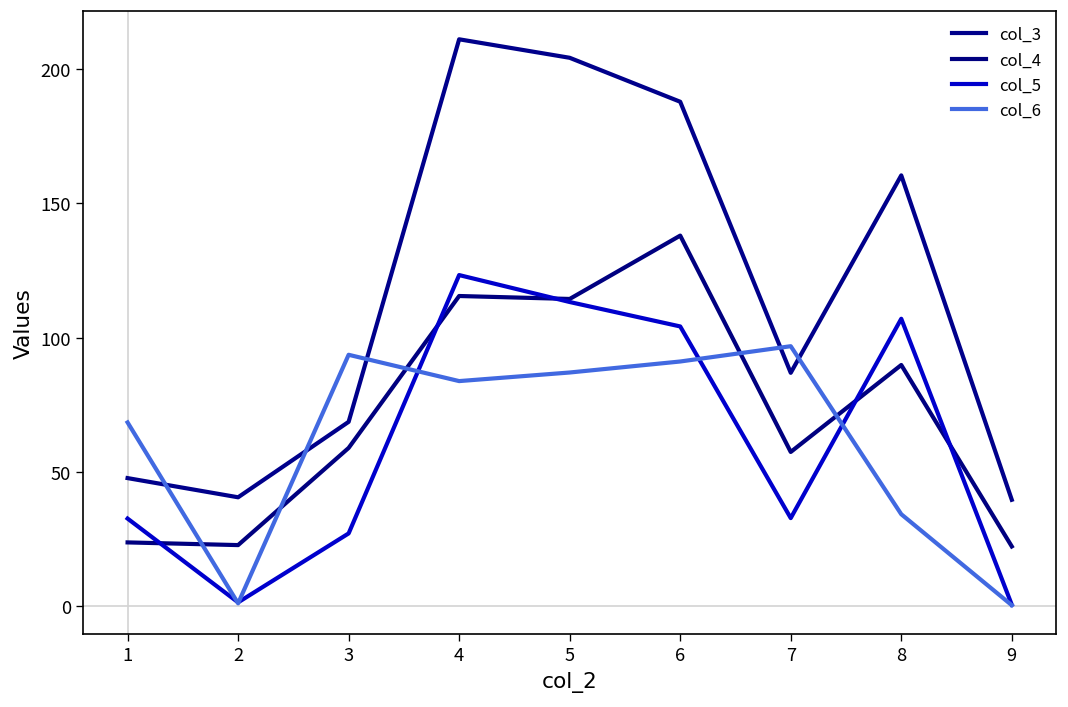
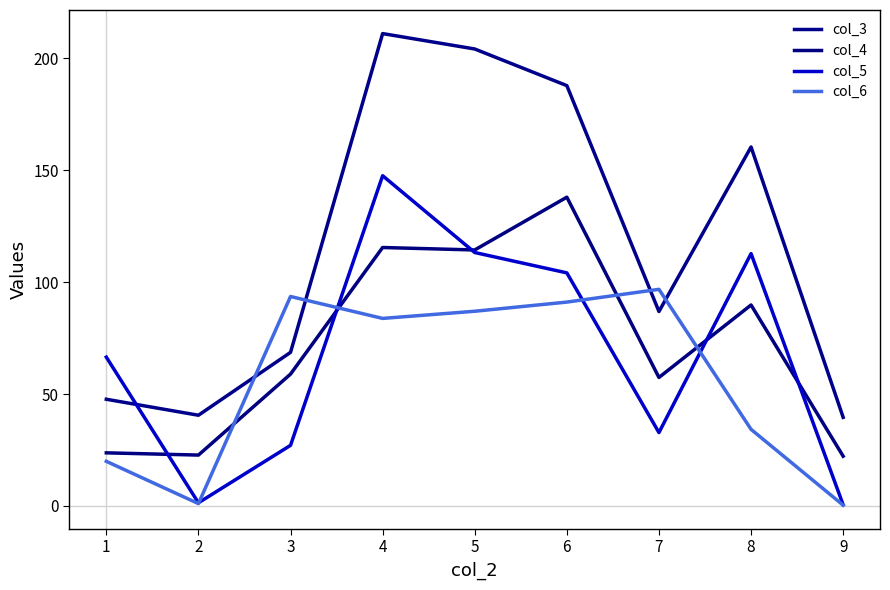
col_5, 1: 33 -> 66
col_6, 1: 68 -> 20
col_5, 4: 123 -> 148
col_5, 8: 107 -> 113
